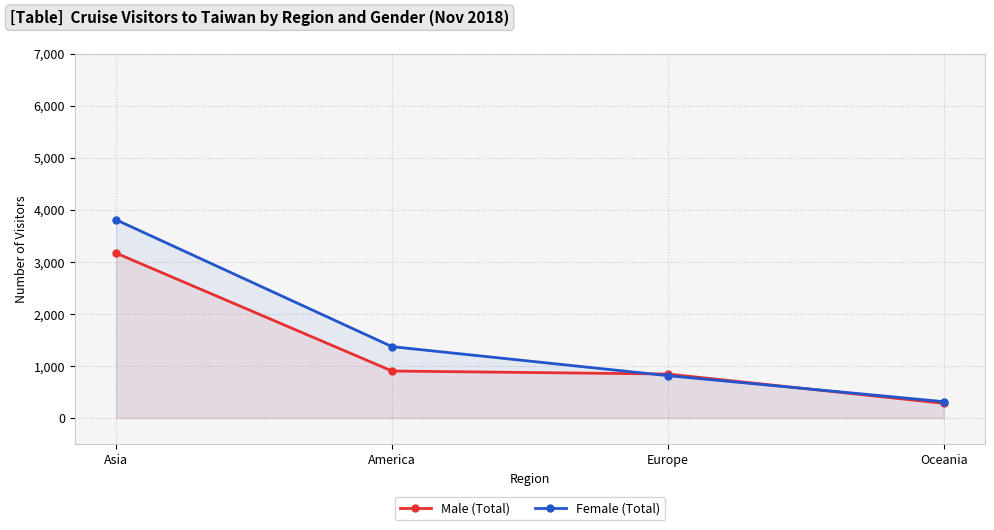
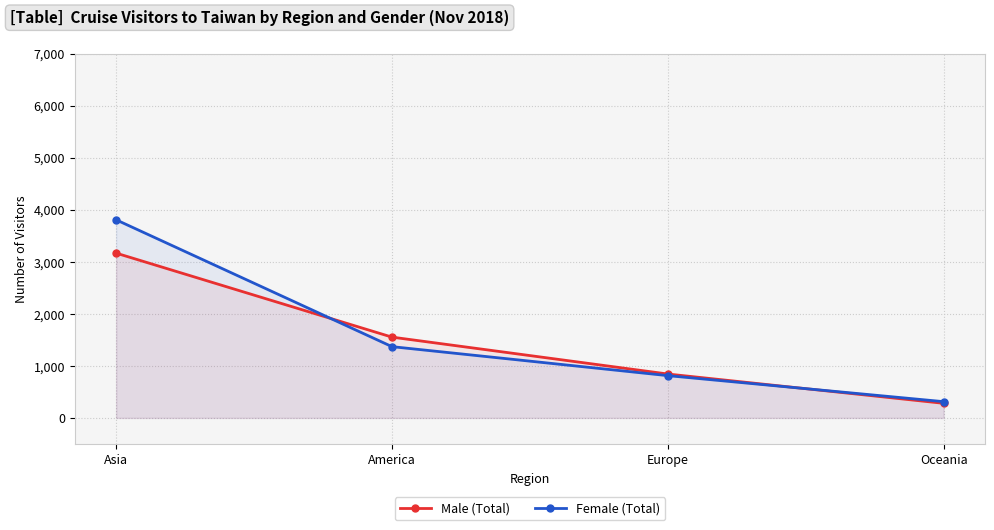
Male (Total), America: 900 -> 1,600
